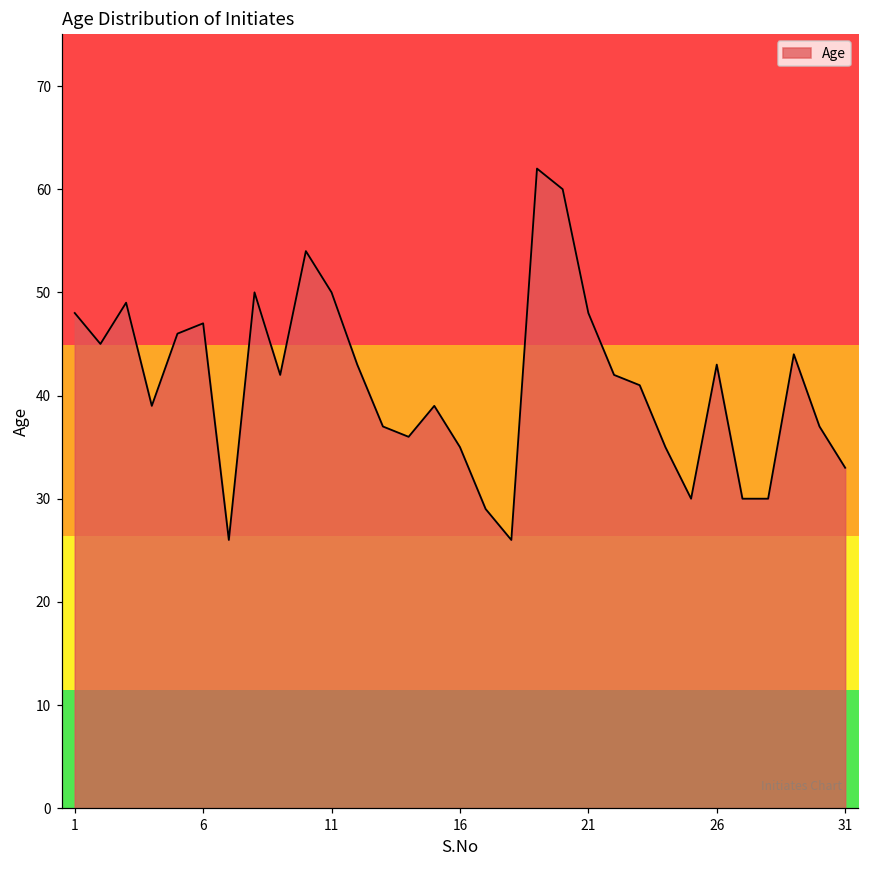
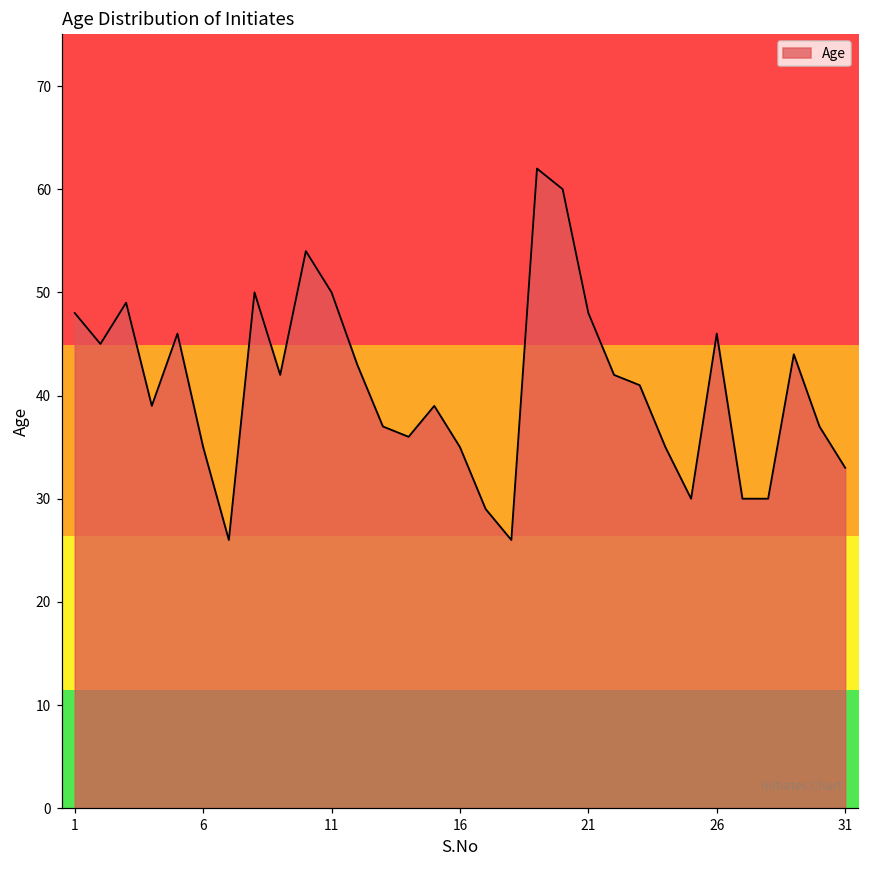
6: 47 -> 35
26: 43 -> 46
